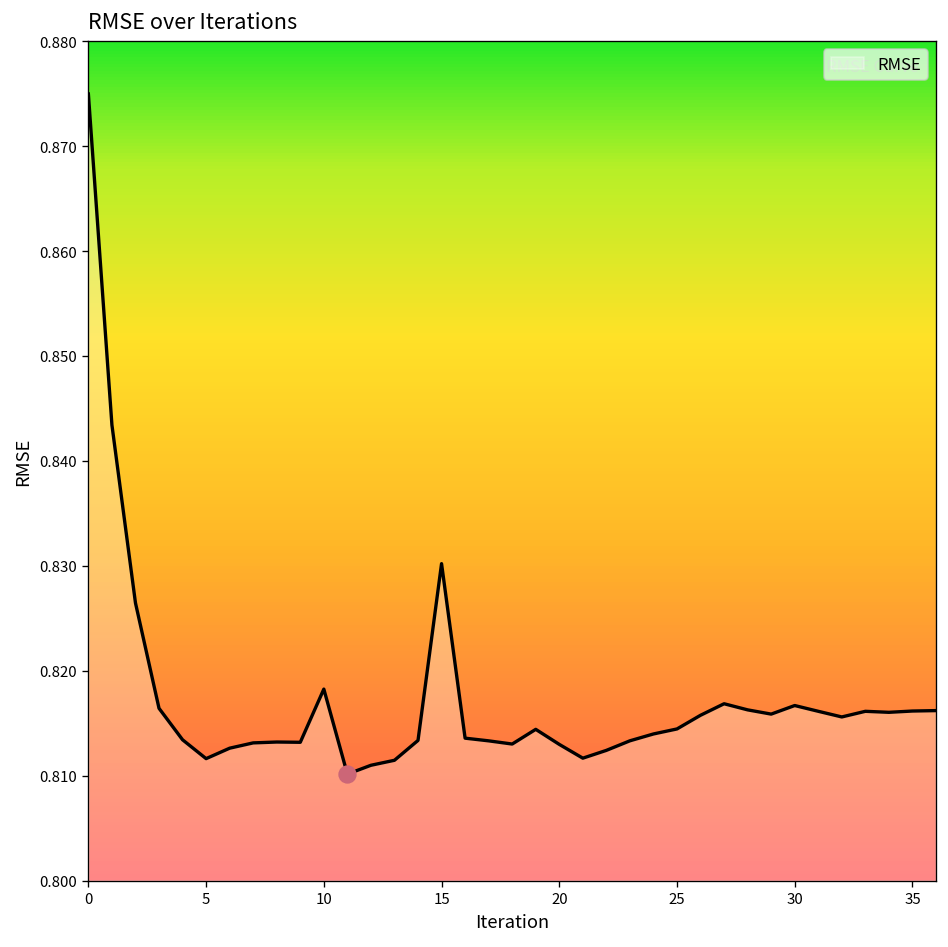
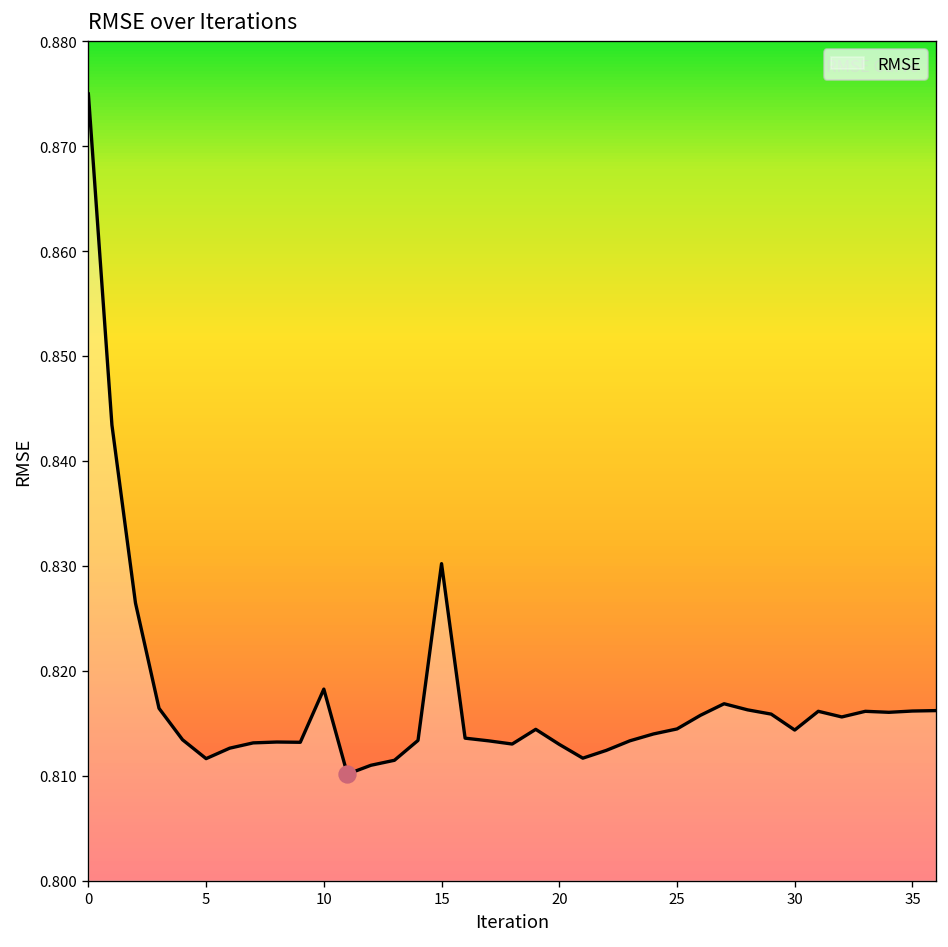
RMSE, 30: 0.817 -> 0.814
